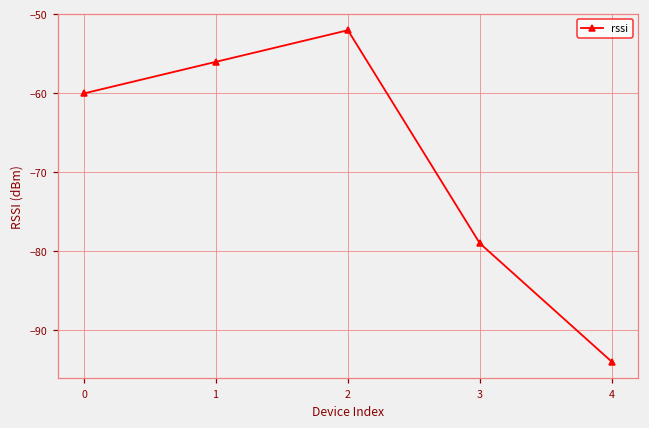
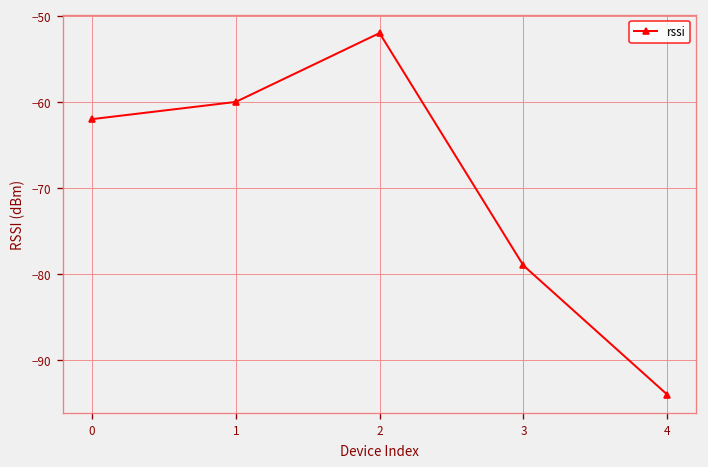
0: -60 -> -62
1: -56 -> -60
